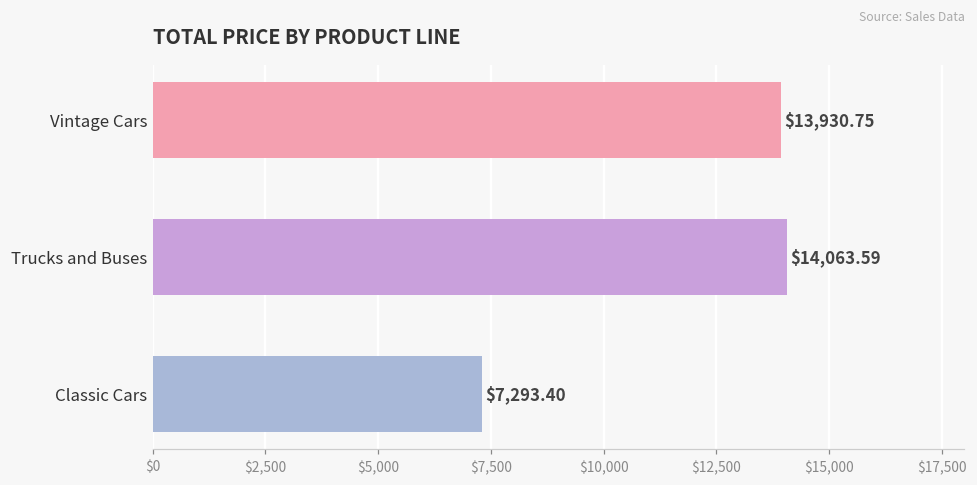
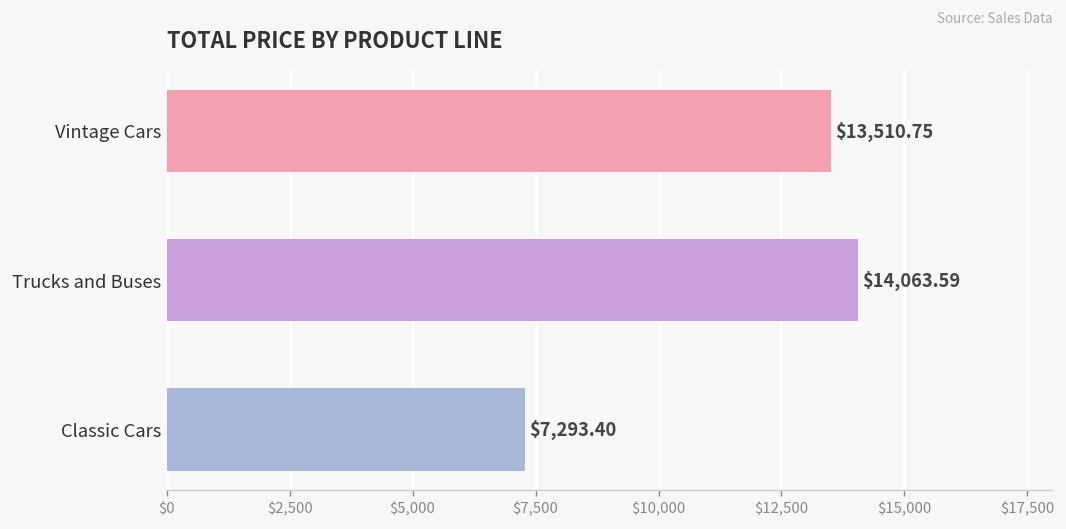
Vintage Cars: $13,930.75 -> $13,510.75
